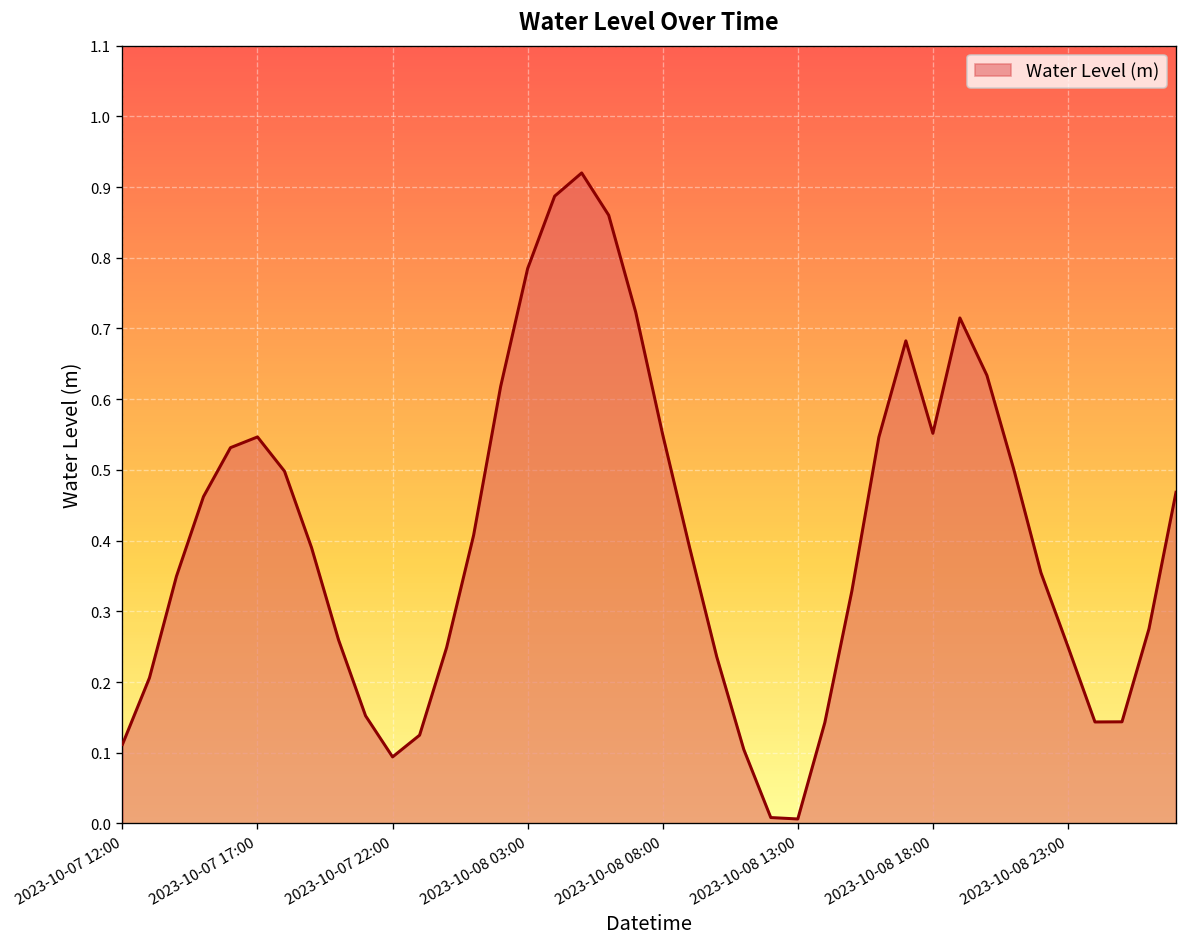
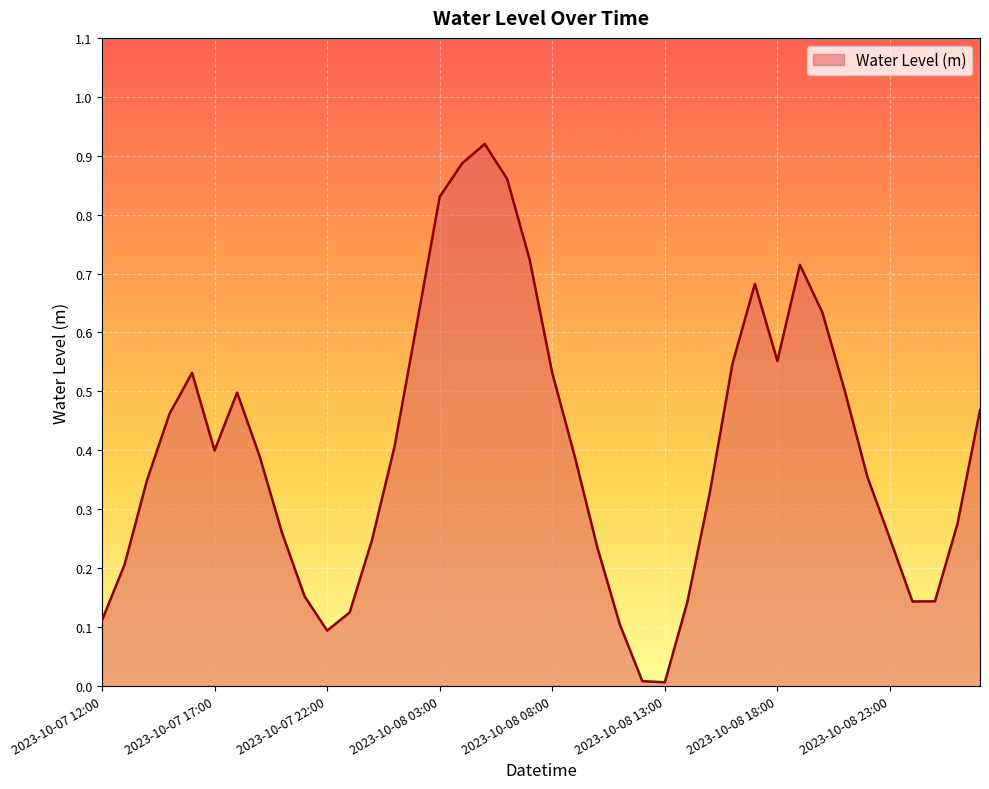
2023-10-07 17:00: 0.55 -> 0.40
2023-10-08 03:00: 0.78 -> 0.83
2023-10-08 08:00: 0.55 -> 0.53
